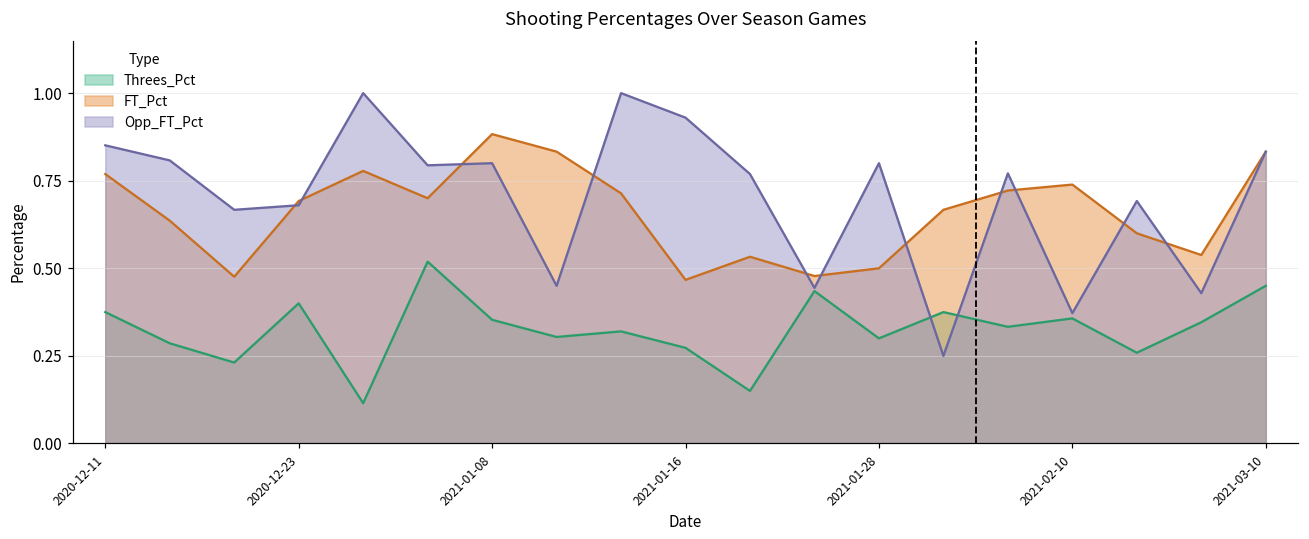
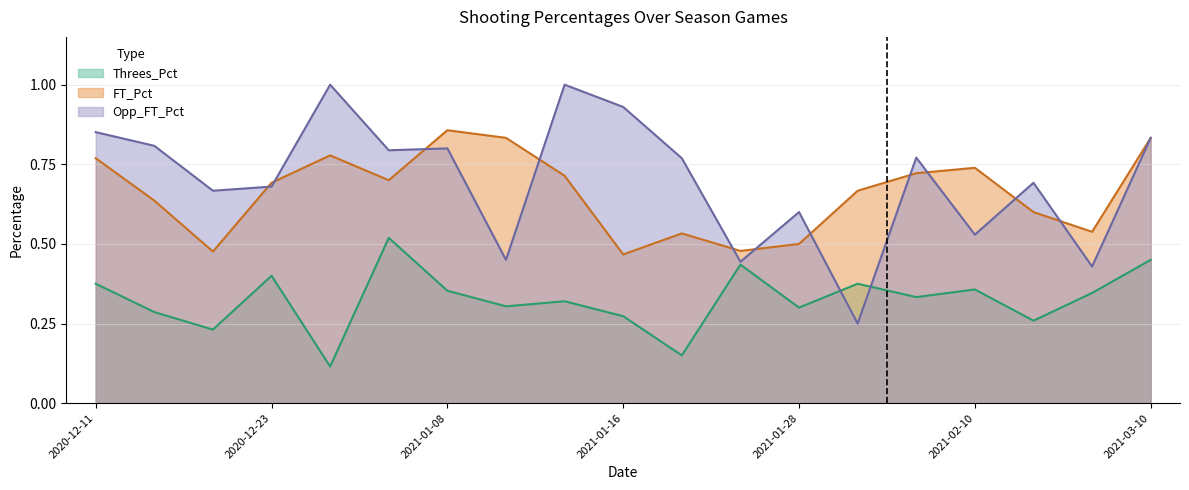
FT_Pct, 2021-01-08: 0.88 -> 0.86
Opp_FT_Pct, 2021-01-28: 0.8 -> 0.6
Opp_FT_Pct, 2021-02-10: 0.37 -> 0.53
